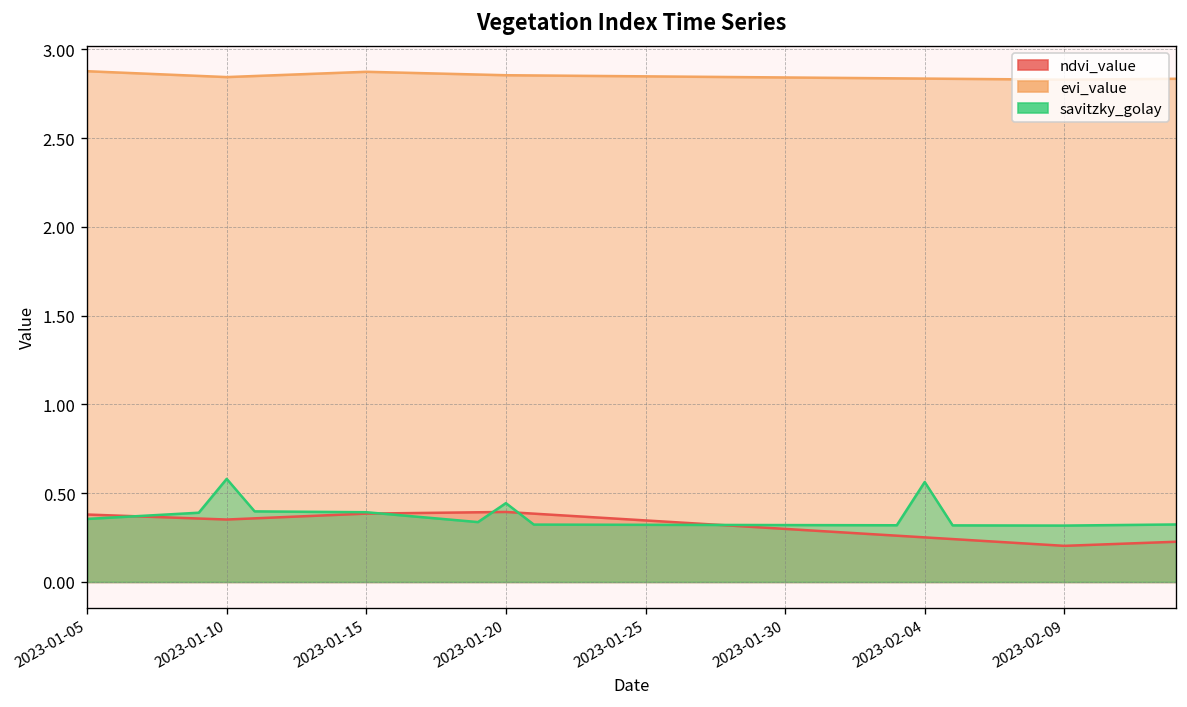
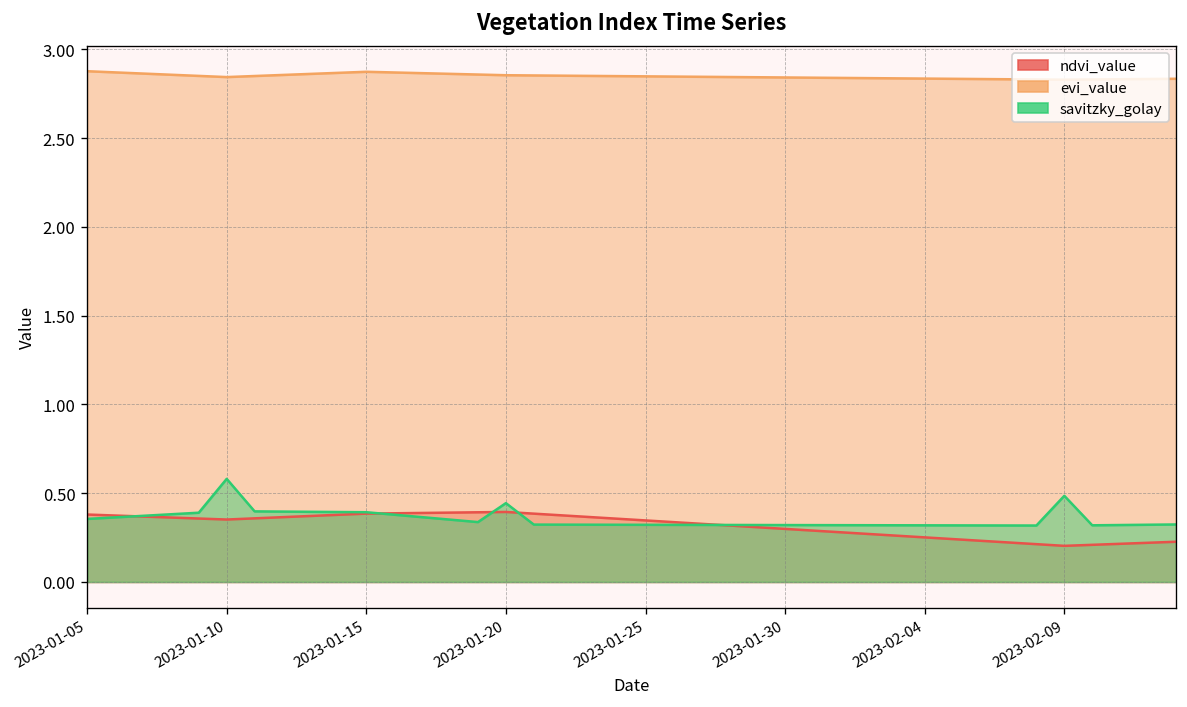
savitzky_golay, 2023-02-04: 0.56 -> 0.32
savitzky_golay, 2023-02-09: 0.32 -> 0.49
